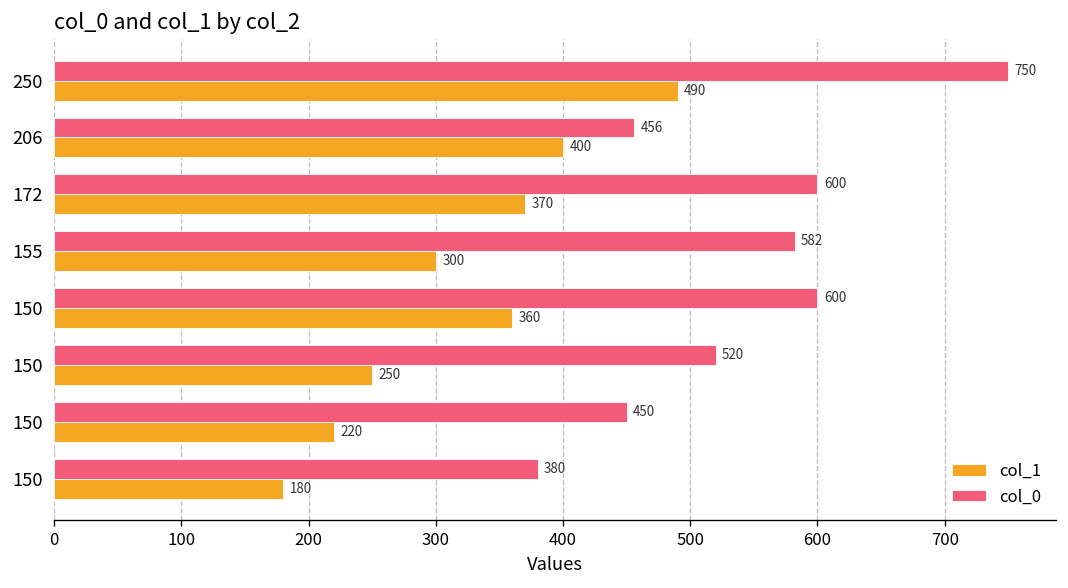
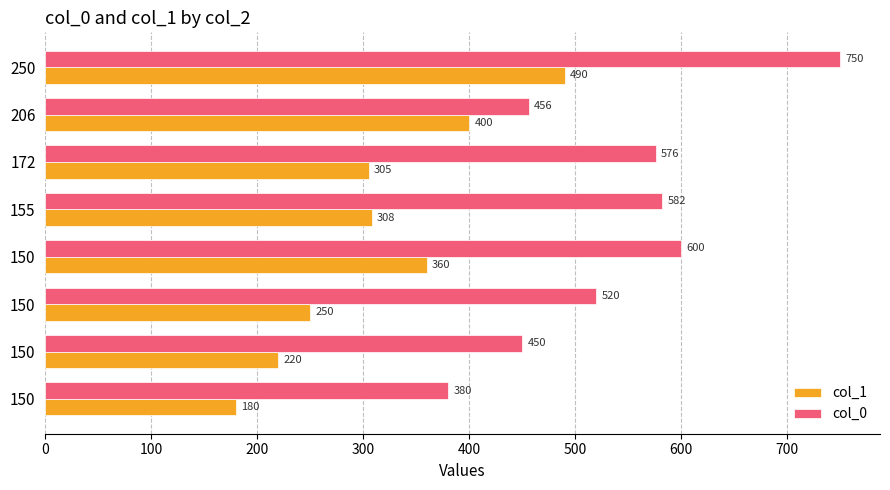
col_0, 172: 600 -> 576
col_1, 172: 370 -> 305
col_1, 155: 300 -> 308
